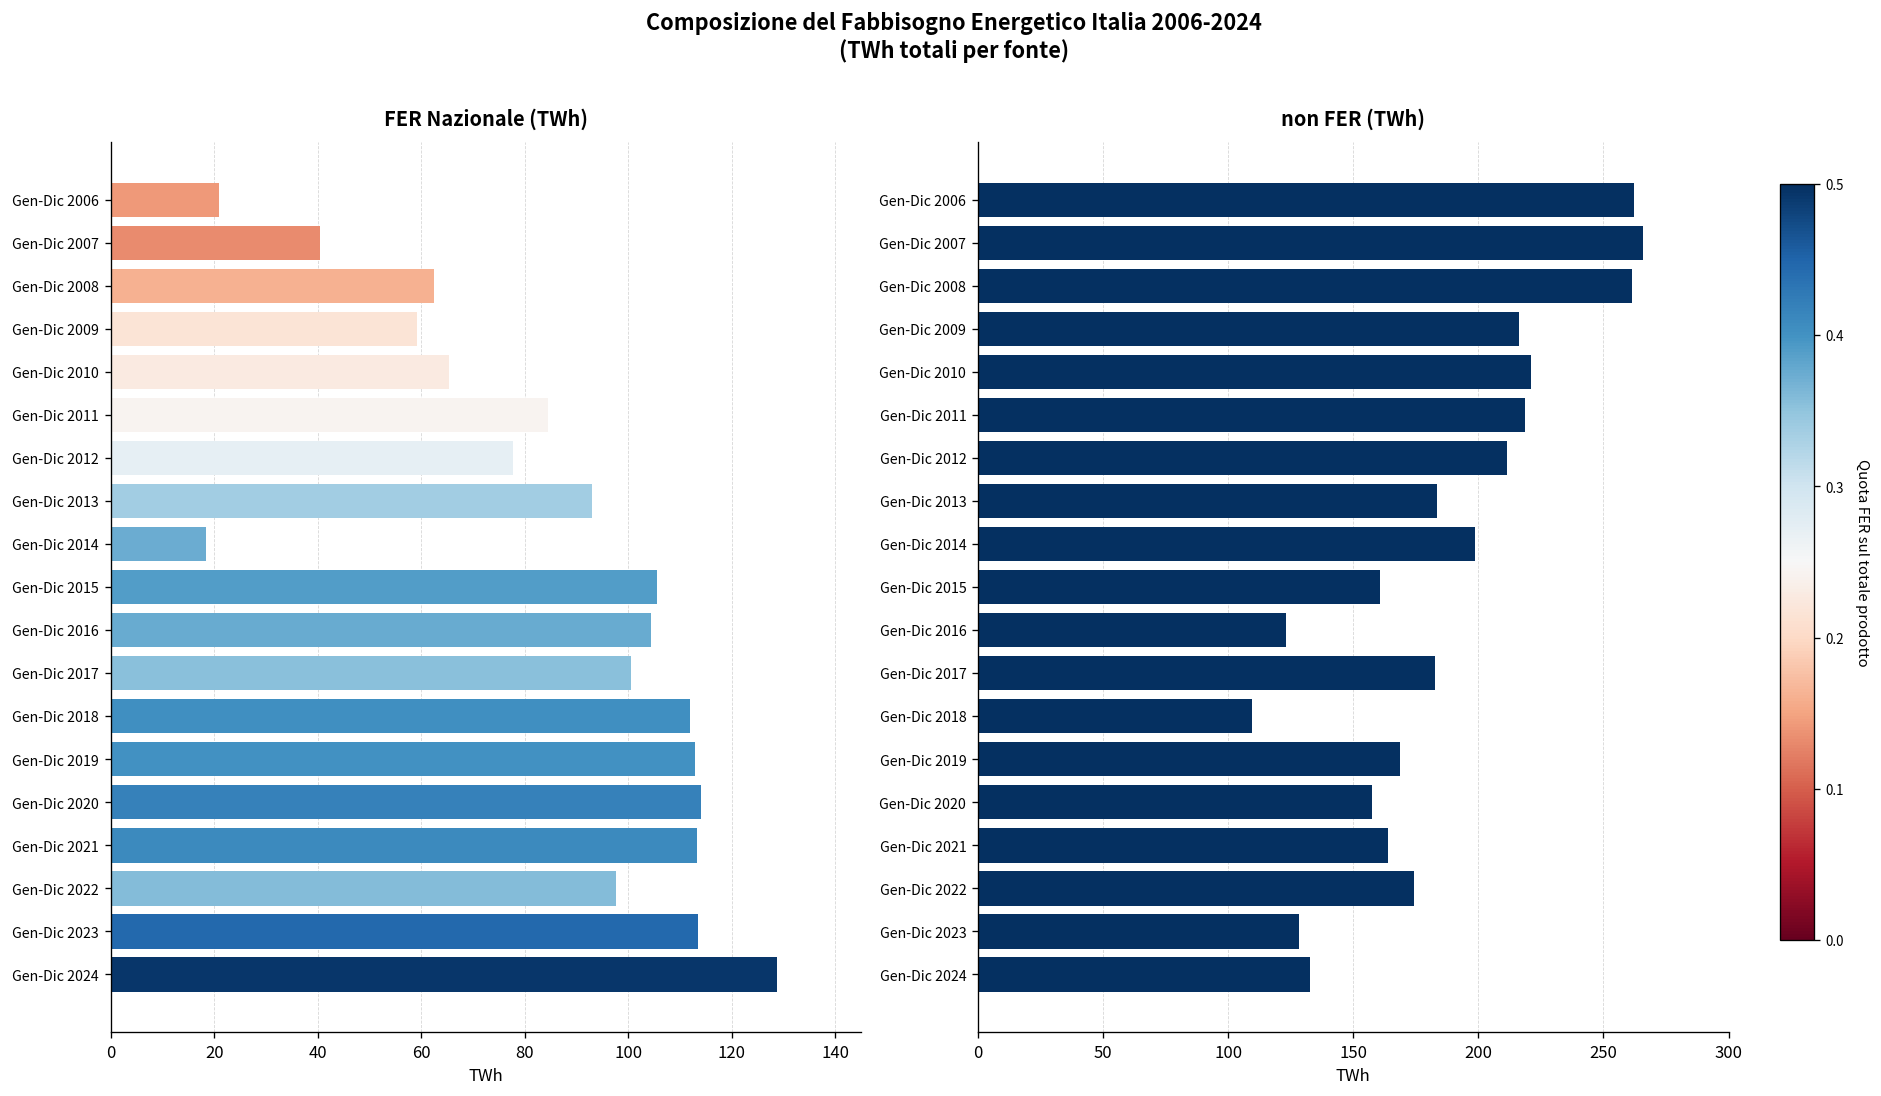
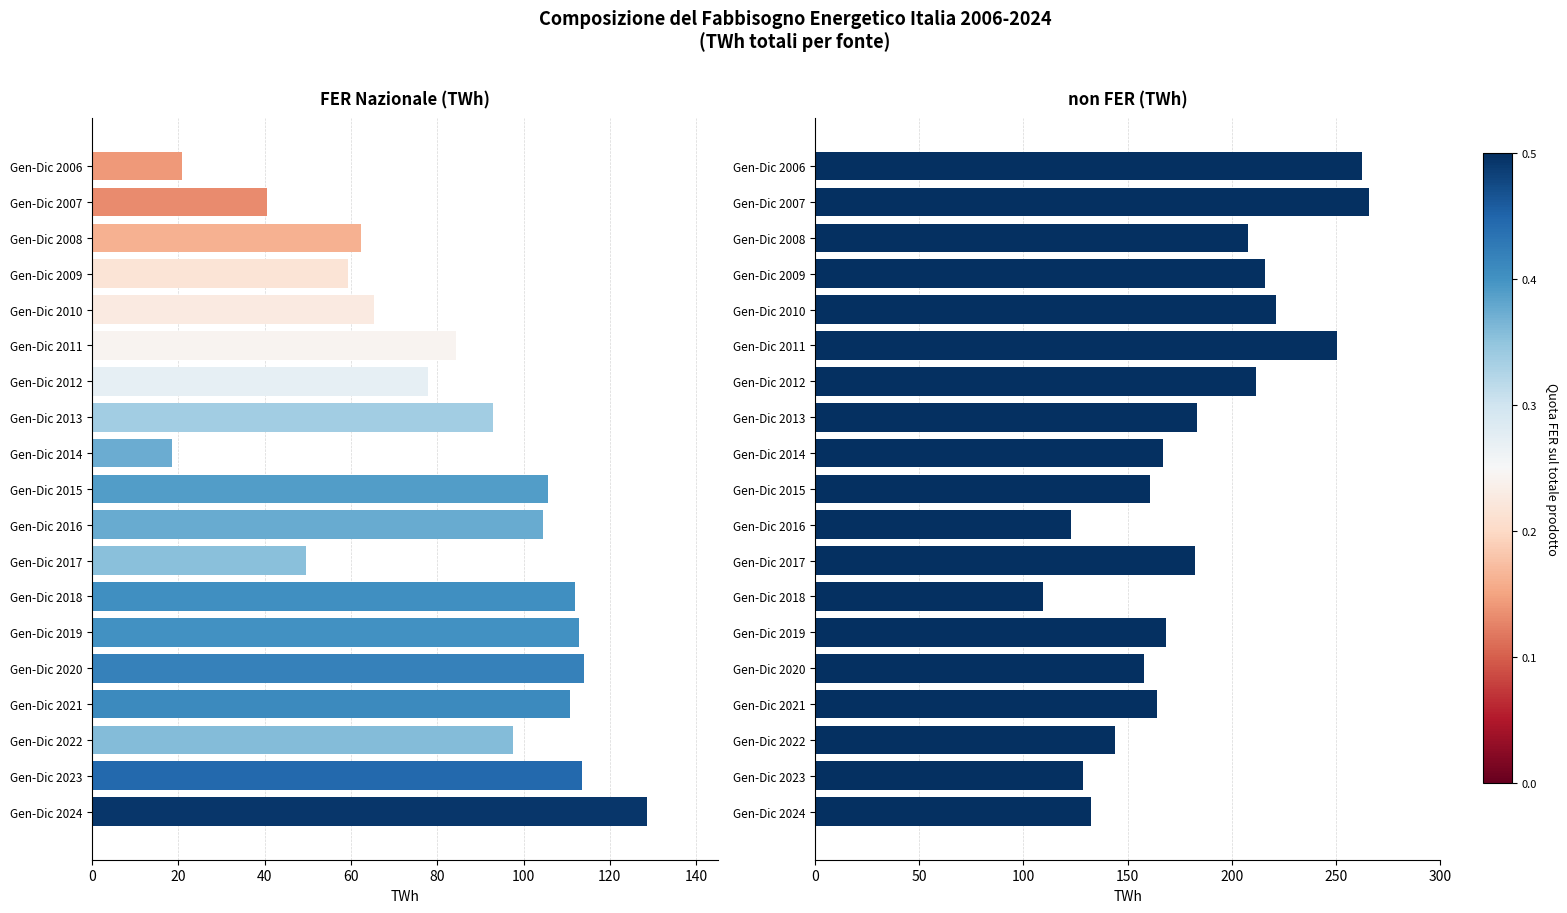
FER Nazionale (TWh), Gen-Dic 2017: 101 -> 50
FER Nazionale (TWh), Gen-Dic 2021: 113 -> 111
non FER (TWh), Gen-Dic 2008: 261 -> 208
non FER (TWh), Gen-Dic 2011: 218 -> 250
non FER (TWh), Gen-Dic 2014: 199 -> 167
non FER (TWh), Gen-Dic 2022: 174 -> 144
